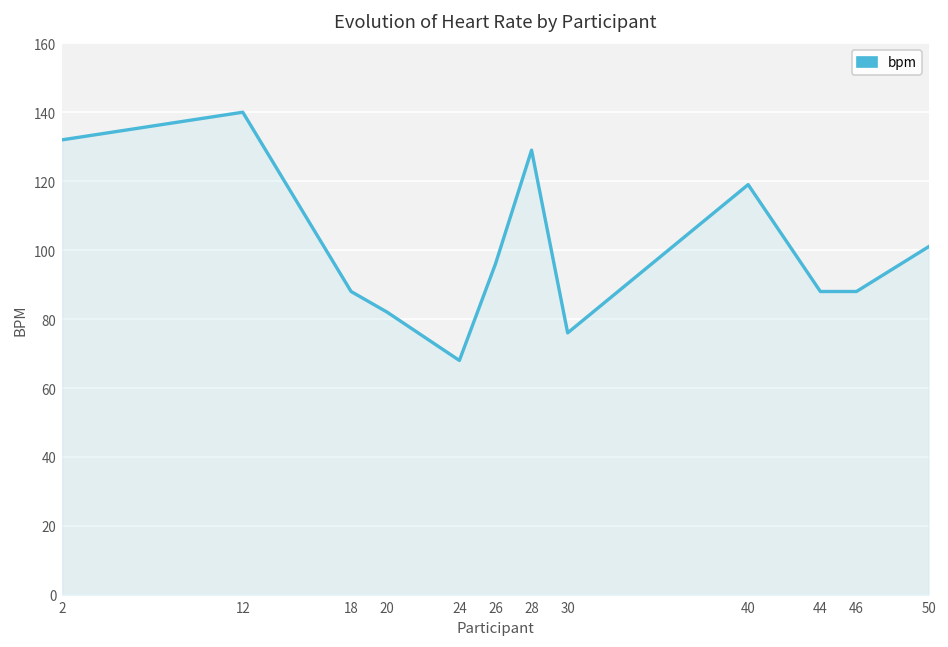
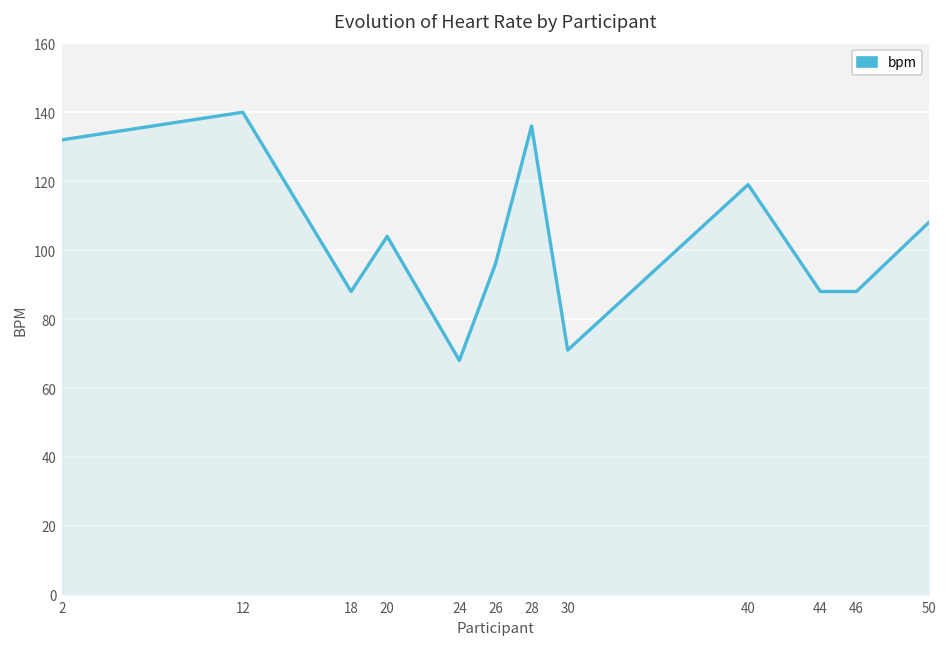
20: 82 -> 104
28: 129 -> 136
30: 76 -> 71
50: 101 -> 108
